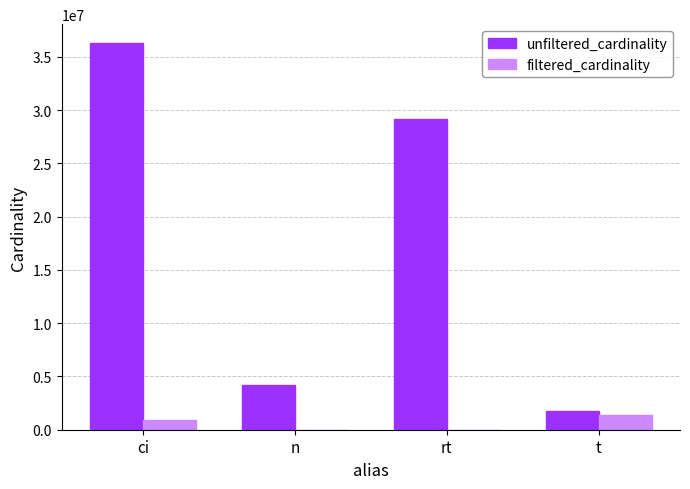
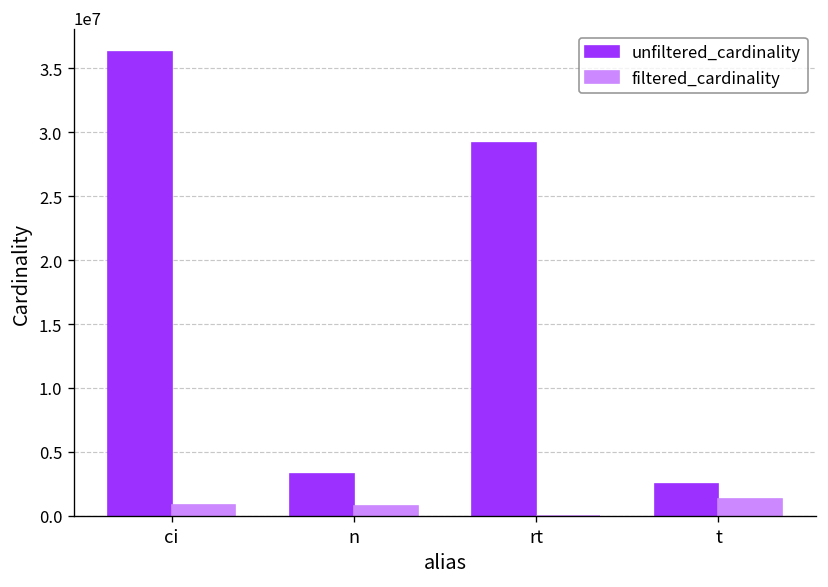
unfiltered_cardinality, n: 4200000 -> 3300000
filtered_cardinality, n: 0 -> 800000
unfiltered_cardinality, t: 1700000 -> 2500000
